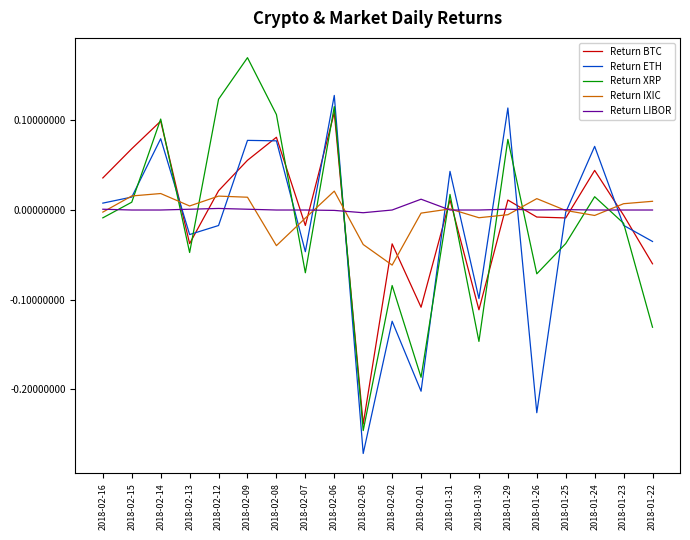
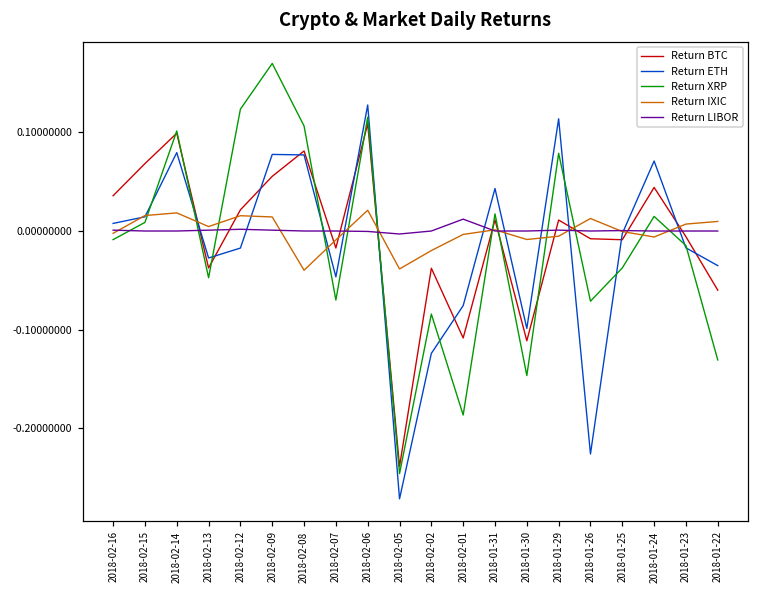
Return IXIC, 2018-02-02: -0.06 -> -0.02
Return ETH, 2018-02-01: -0.20 -> -0.08
